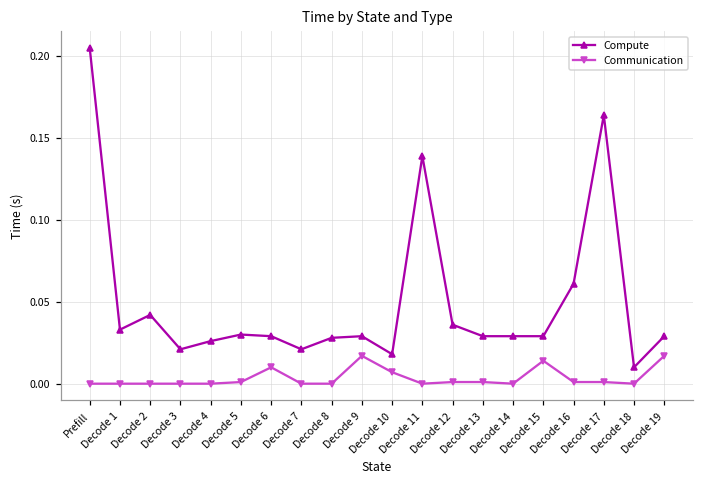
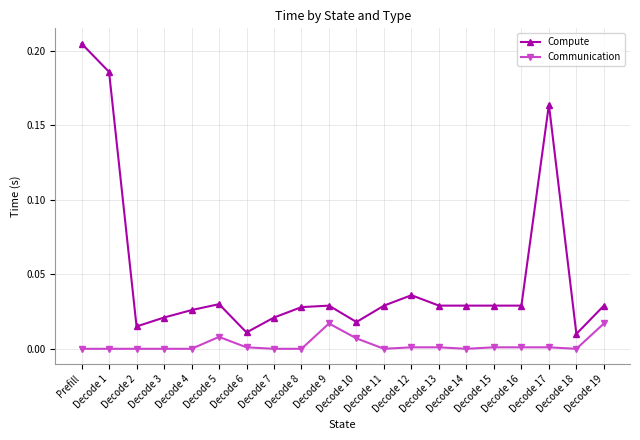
Compute, Decode 1: 0.033 -> 0.186
Compute, Decode 2: 0.042 -> 0.015
Communication, Decode 5: 0.001 -> 0.008
Compute, Decode 6: 0.029 -> 0.011
Communication, Decode 6: 0.010 -> 0.001
Compute, Decode 11: 0.139 -> 0.029
Communication, Decode 15: 0.014 -> 0.001
Compute, Decode 16: 0.061 -> 0.029
